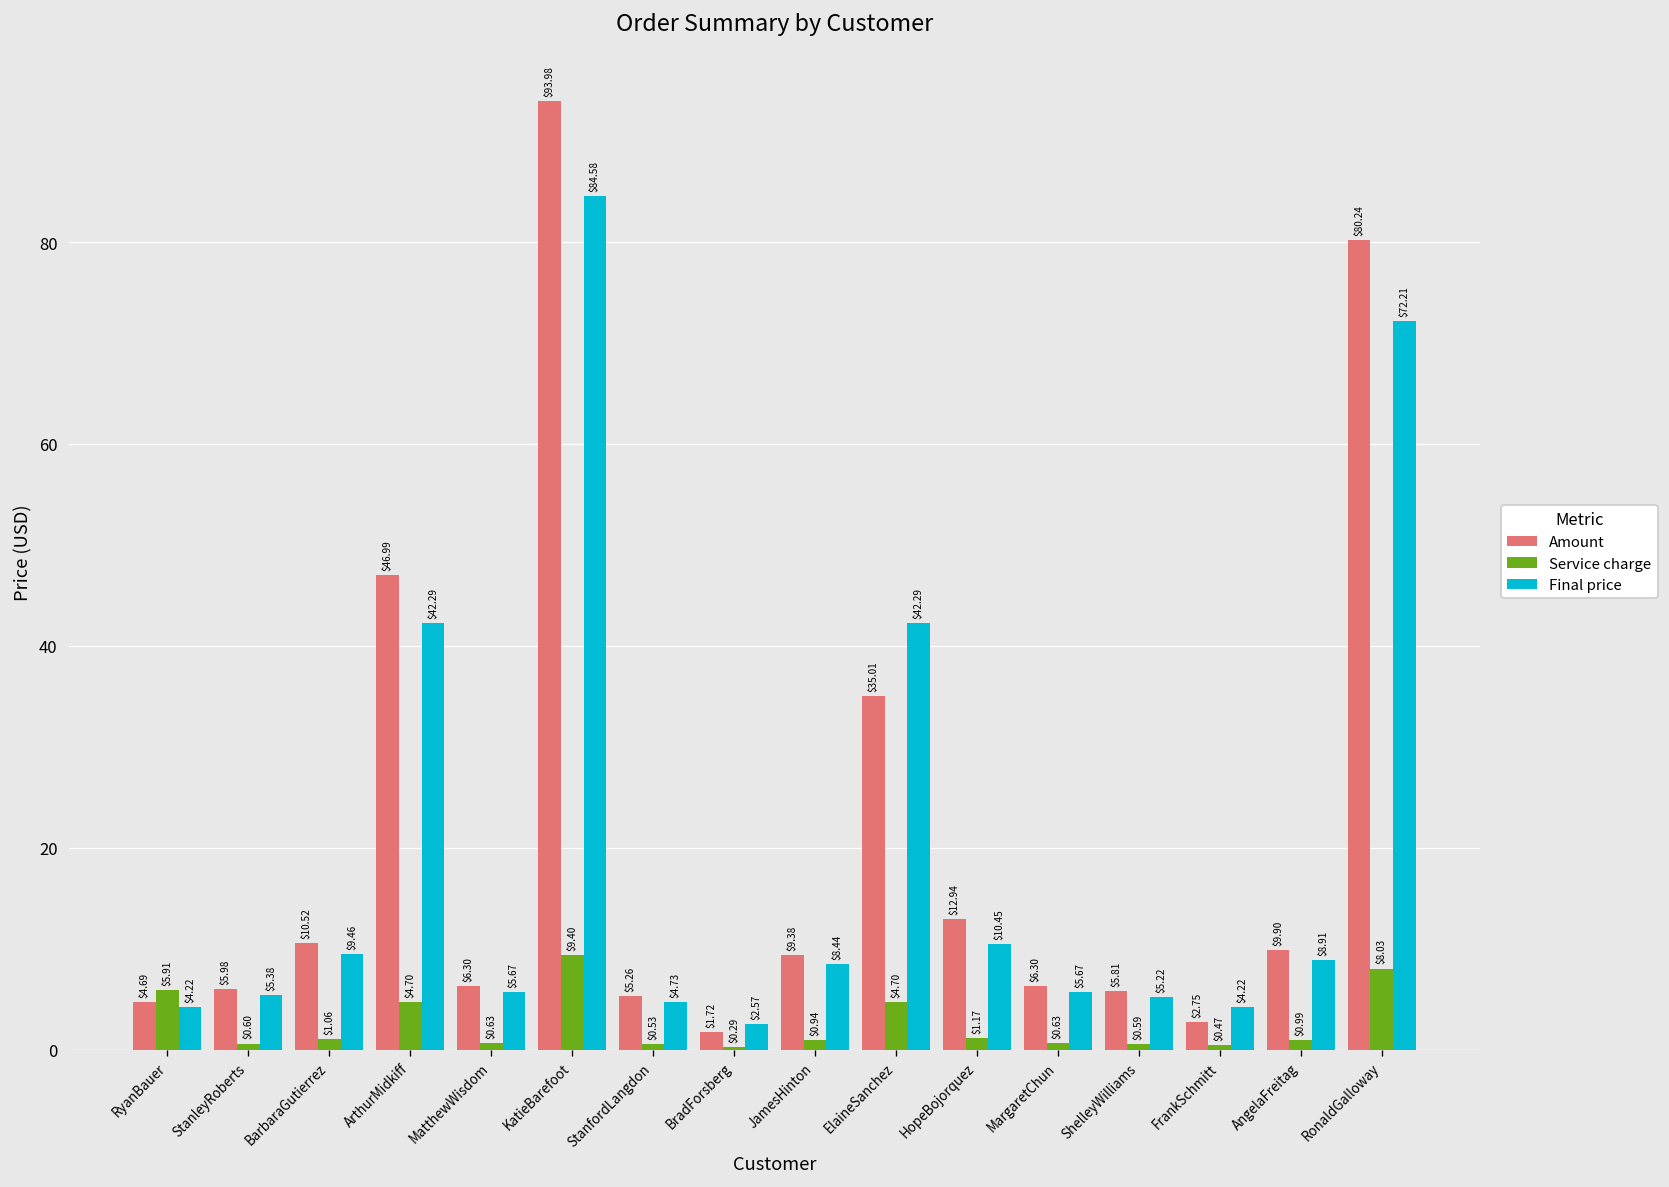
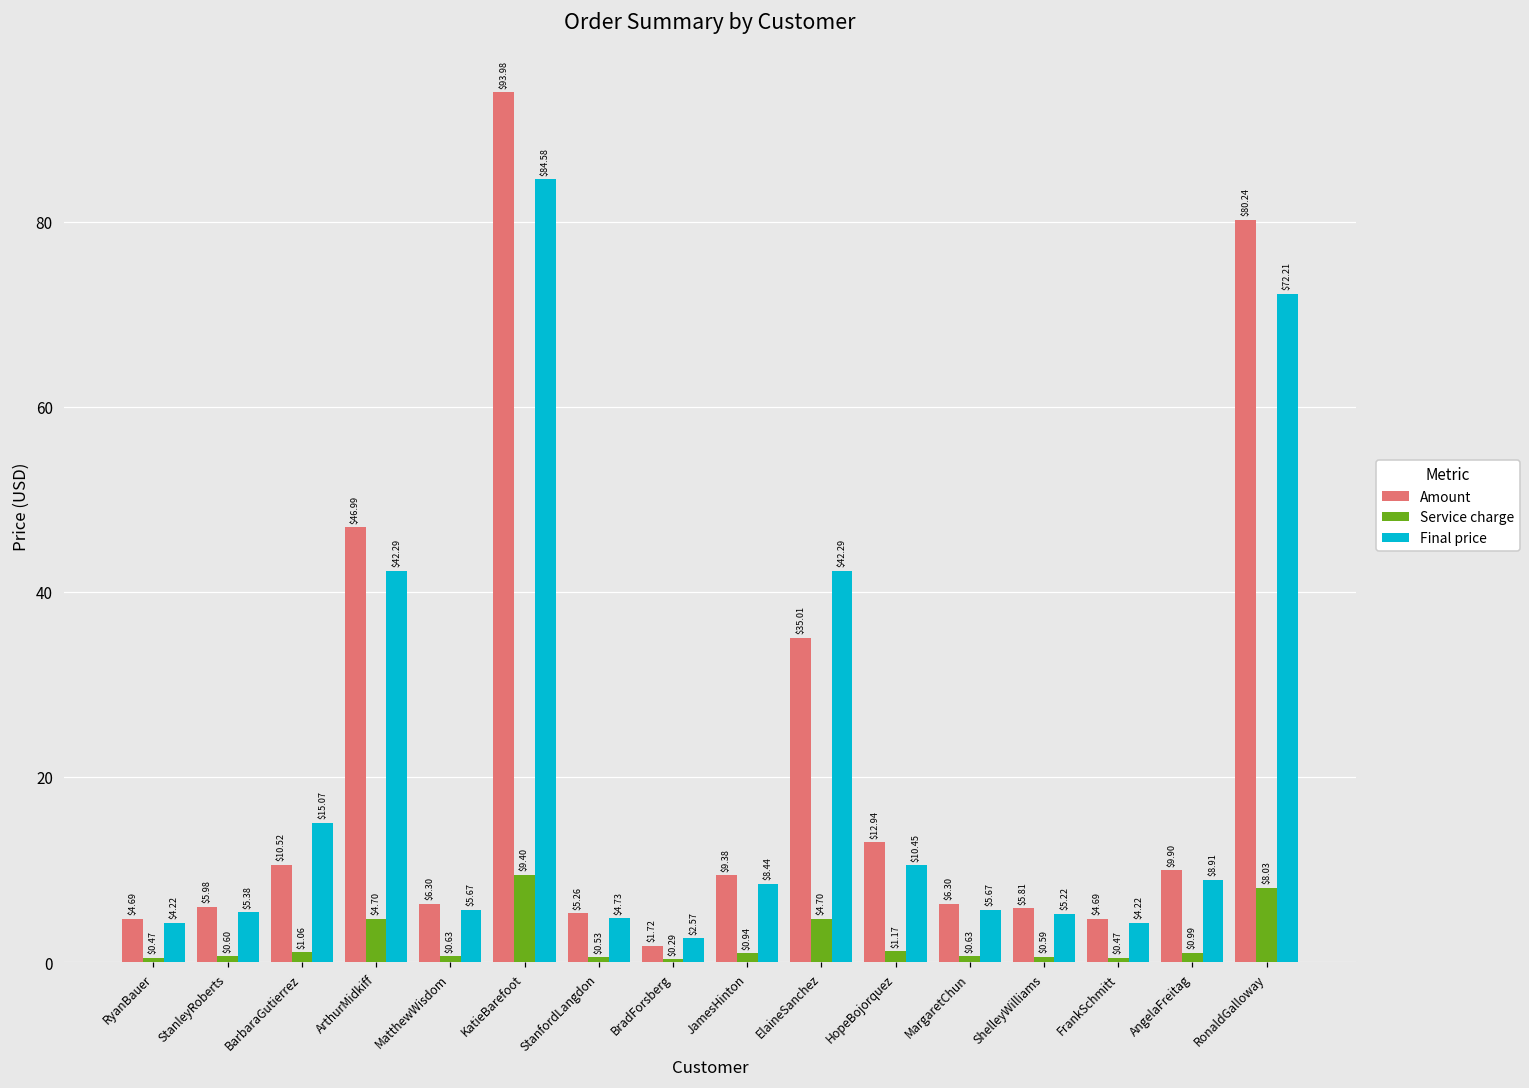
Service charge, RyanBauer: $5.91 -> $0.47
Final price, BarbaraGutierrez: $9.46 -> $15.07
Amount, FrankSchmitt: $2.75 -> $4.69
